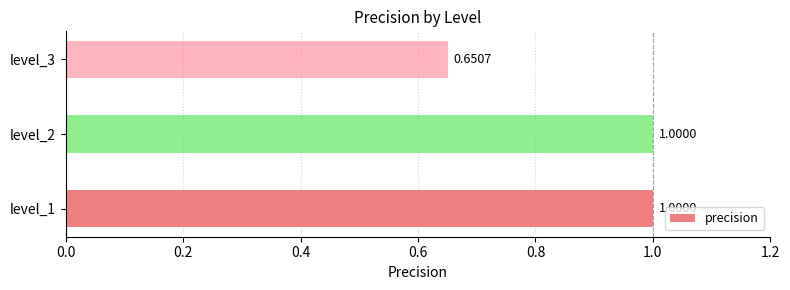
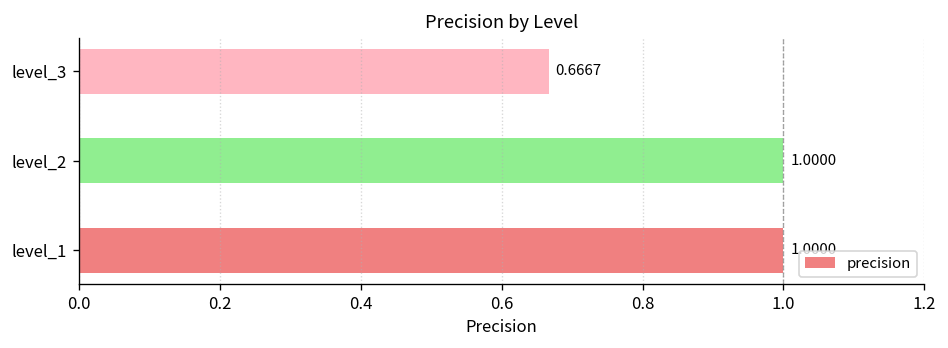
level_3: 0.6507 -> 0.6667
